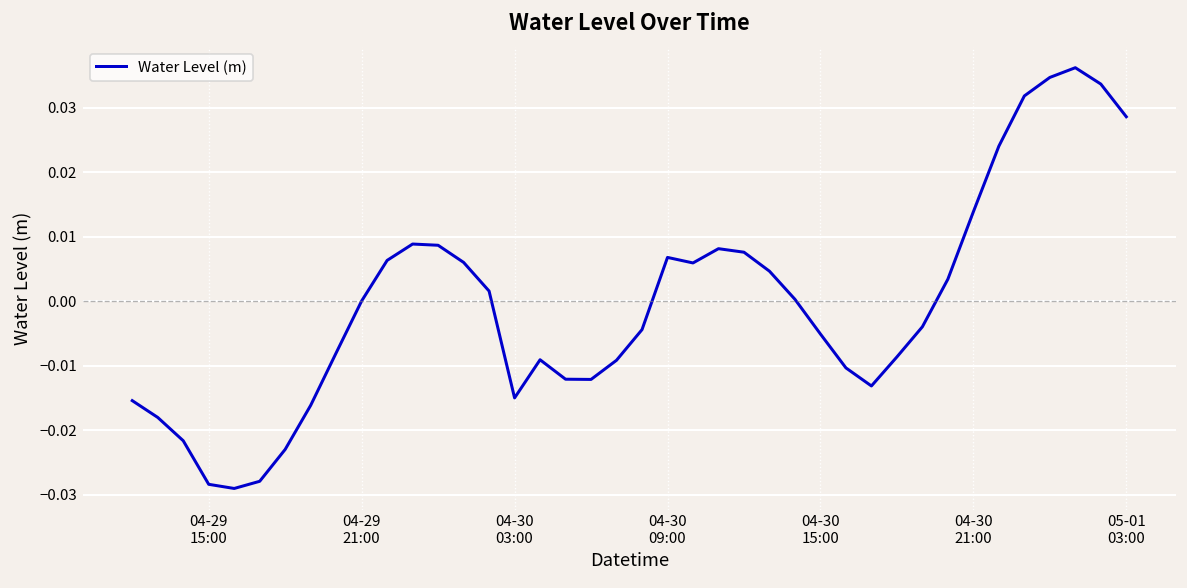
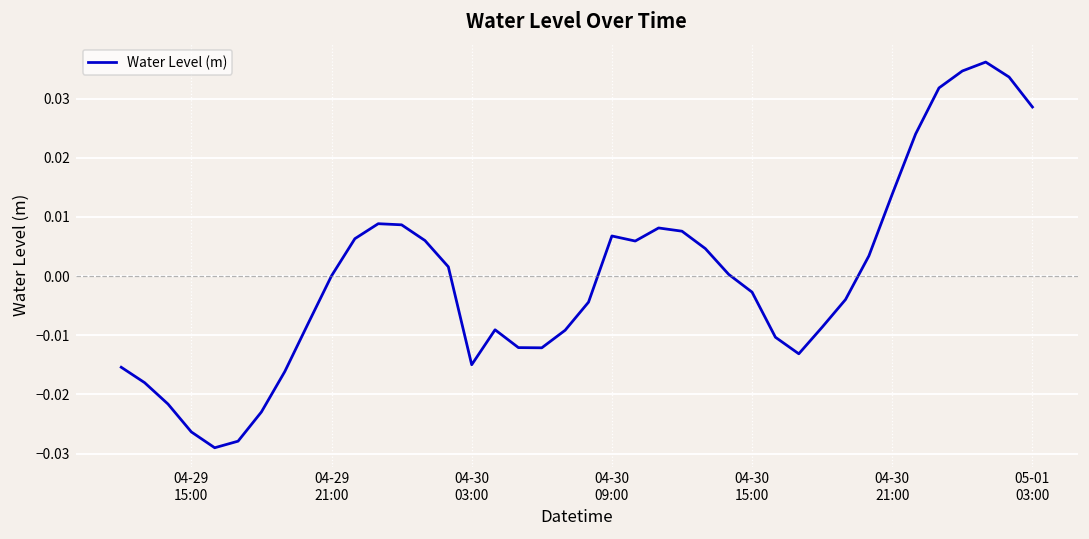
04-29 15:00: -0.028 -> -0.026
04-30 15:00: -0.005 -> -0.003
